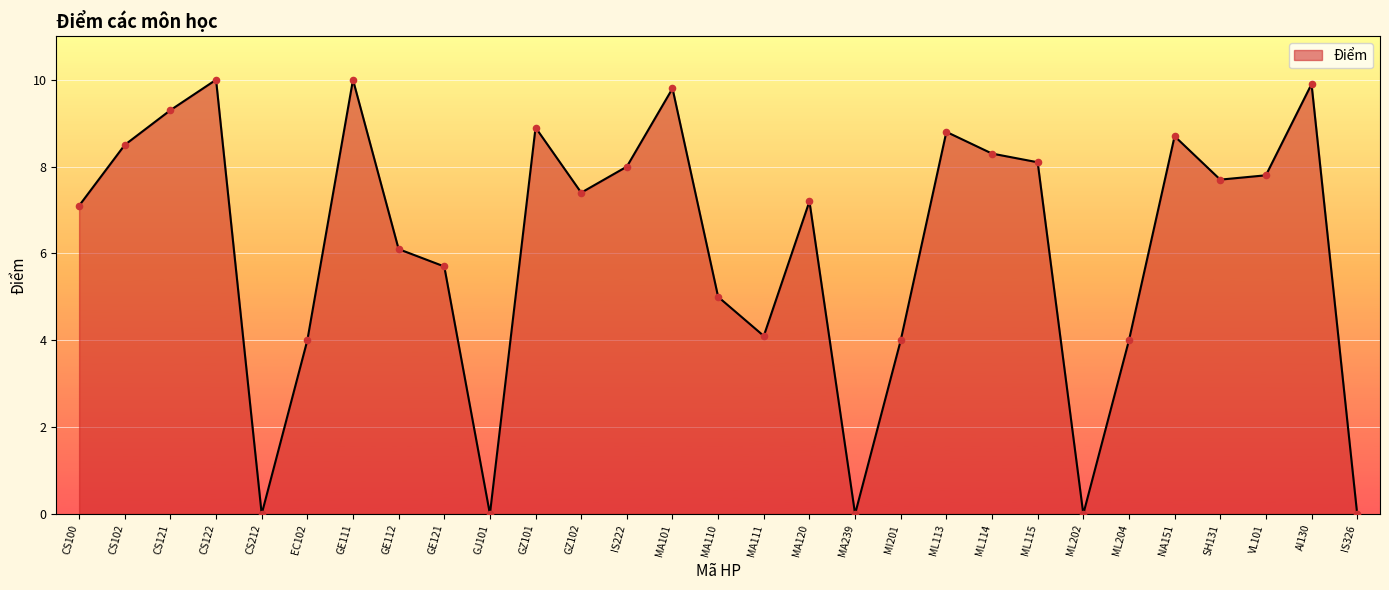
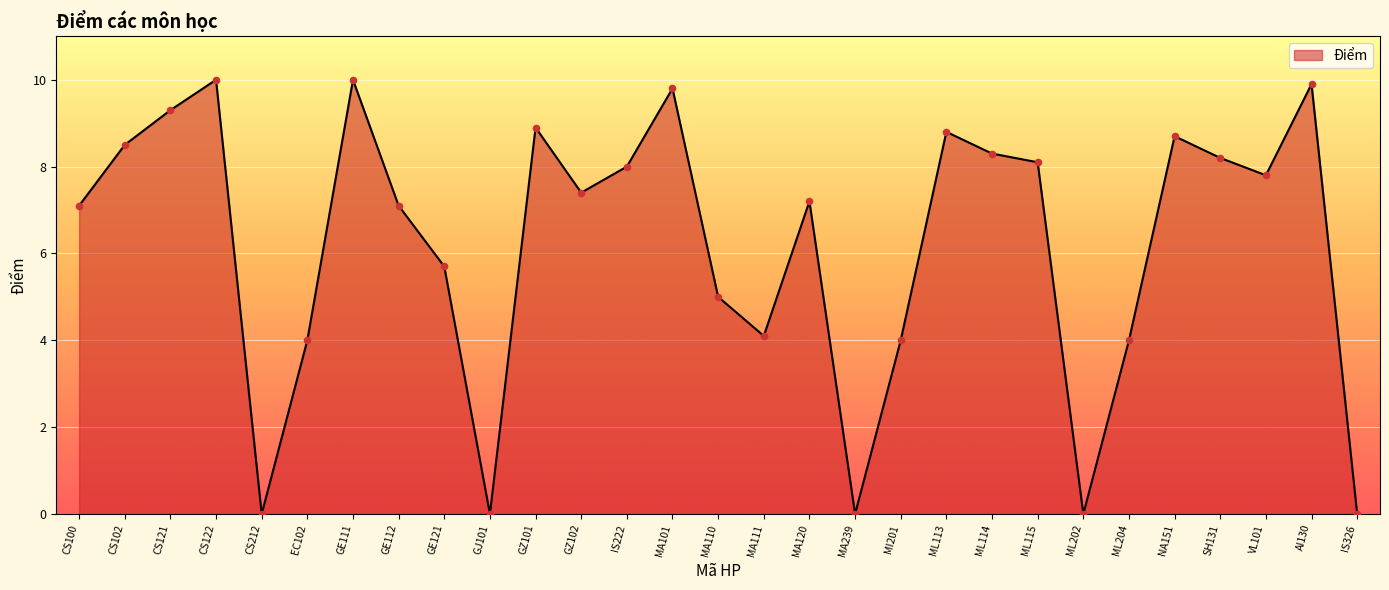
GE112: 6.1 -> 7.1
SH131: 7.7 -> 8.2
